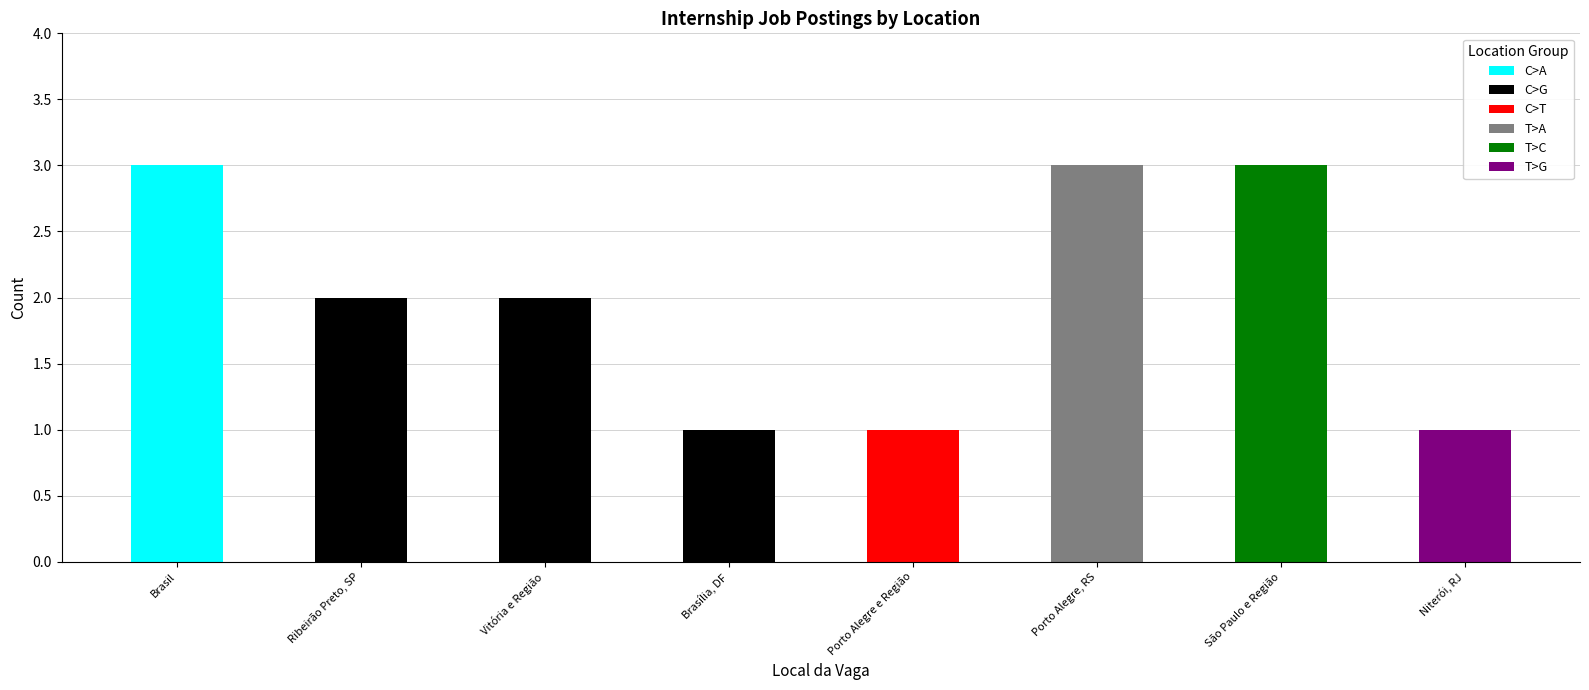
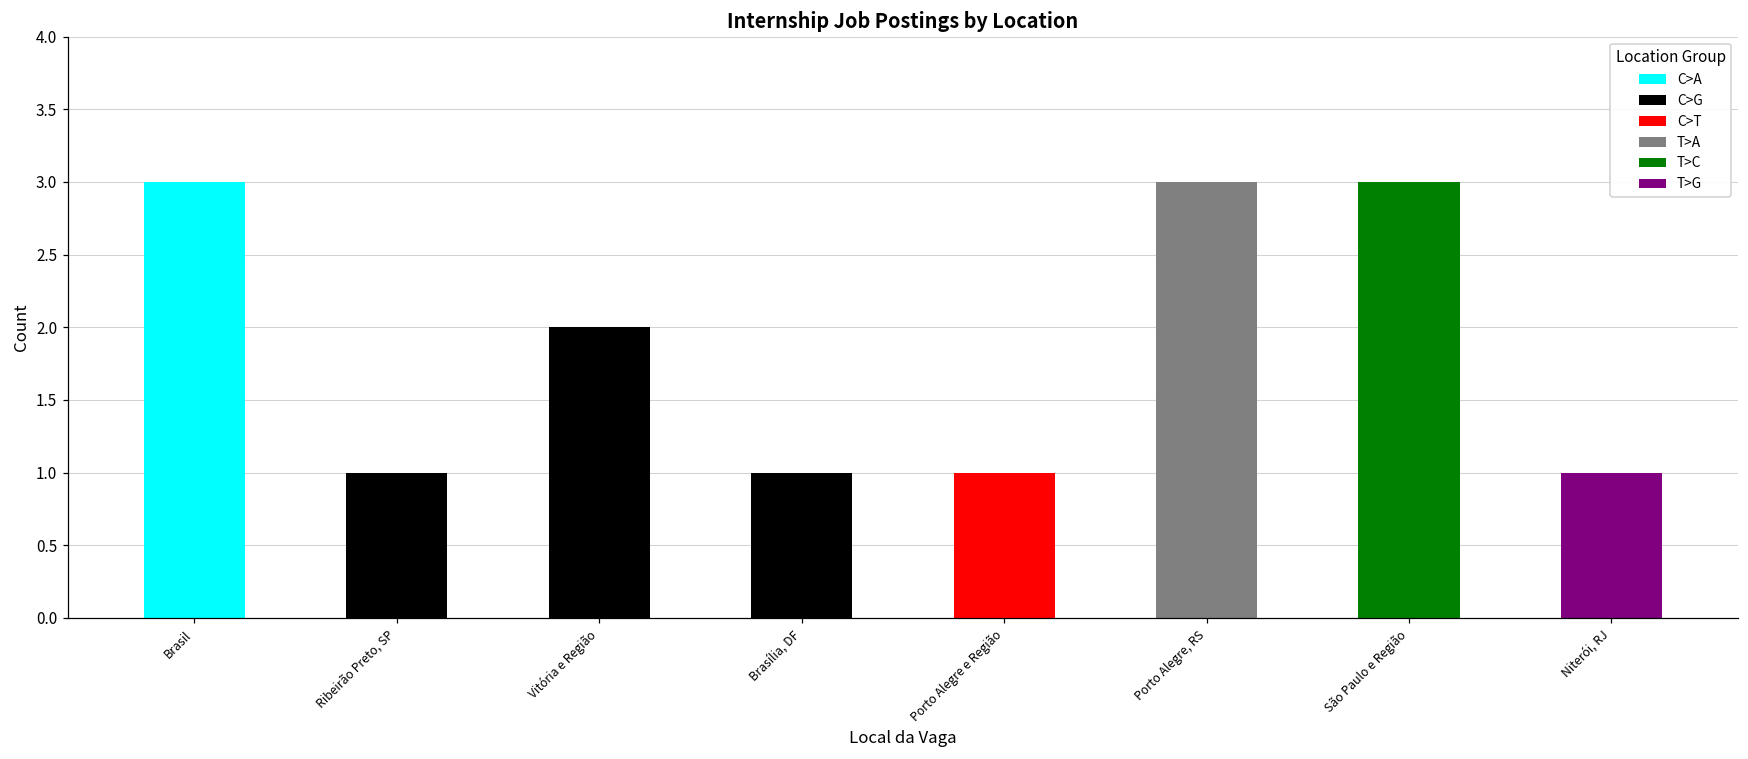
Ribeirão Preto, SP: 2 -> 1
